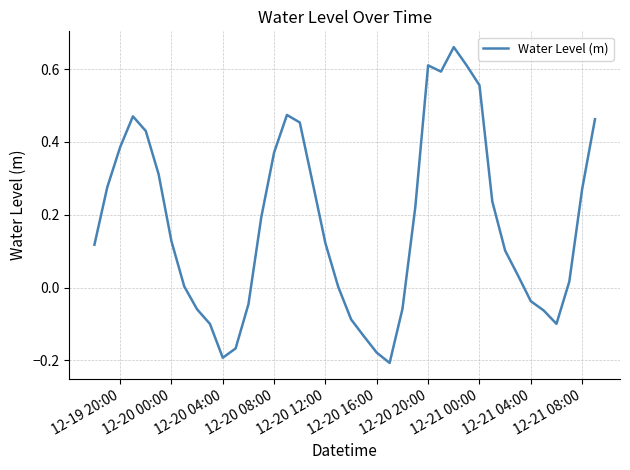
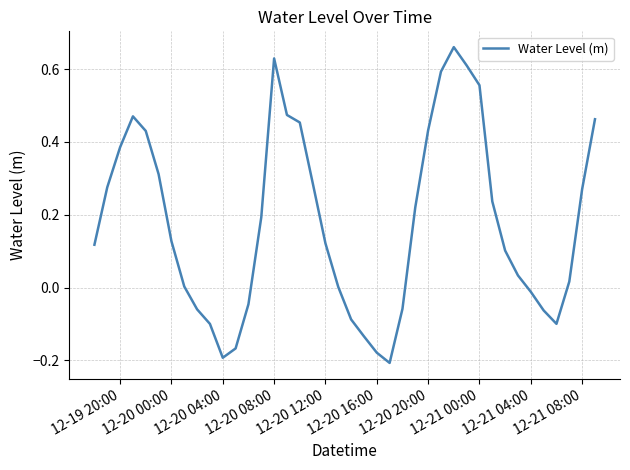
12-20 08:00: 0.37 -> 0.63
12-20 20:00: 0.61 -> 0.43
12-21 04:00: -0.04 -> -0.01
